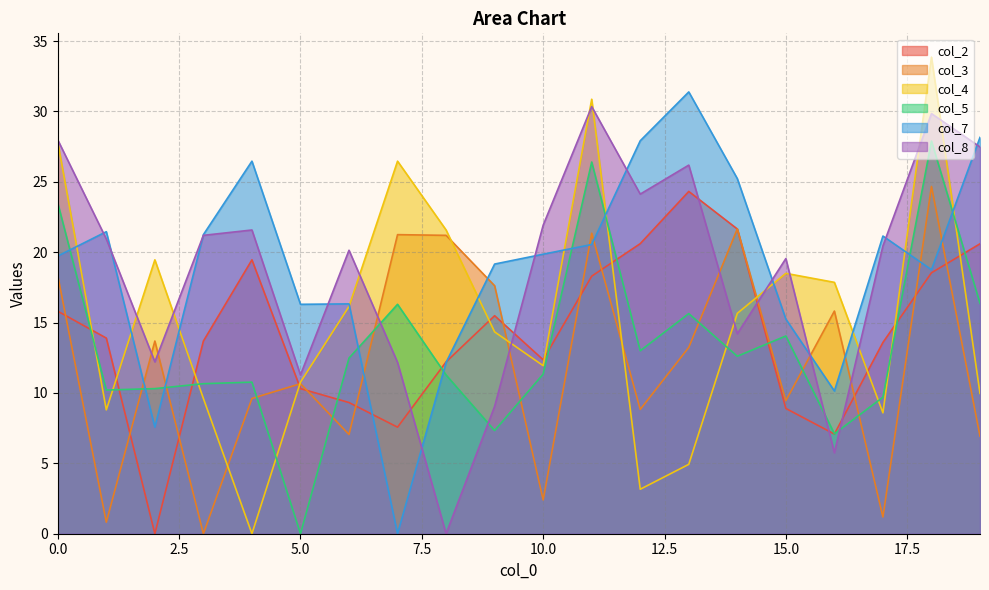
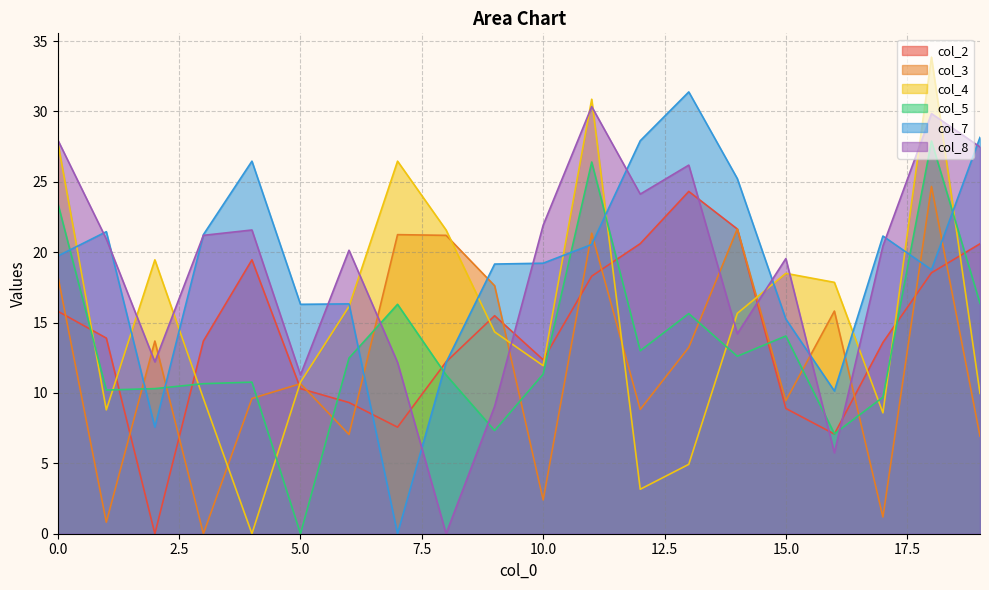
col_7, 10.0: 19.9 -> 19.2
